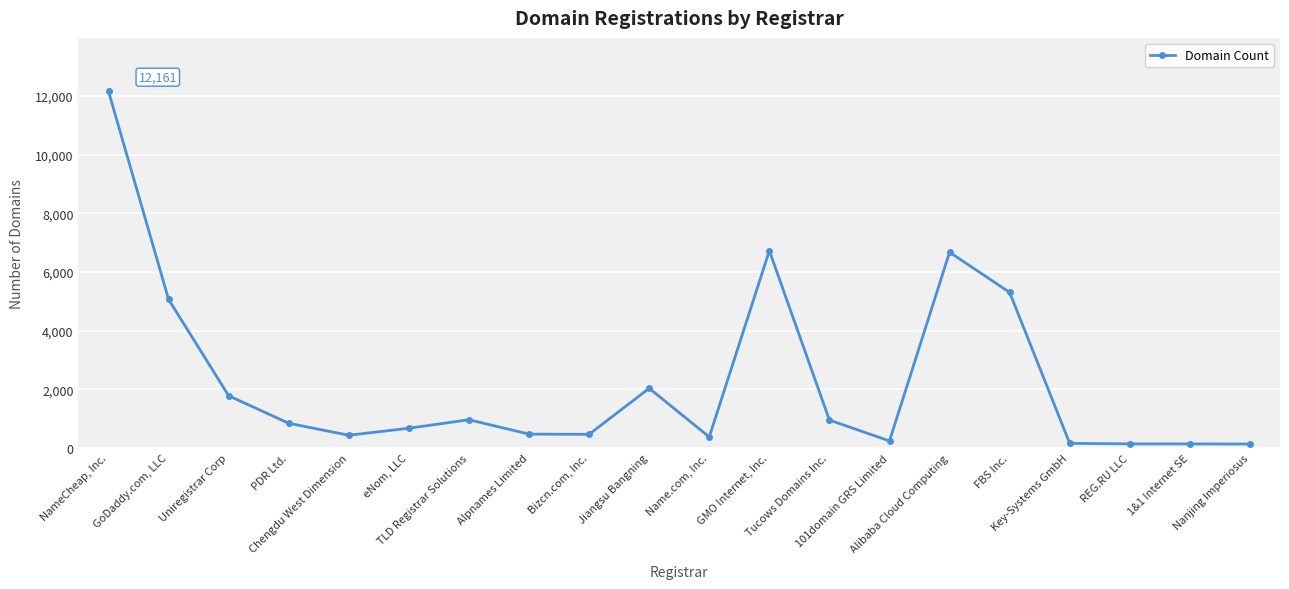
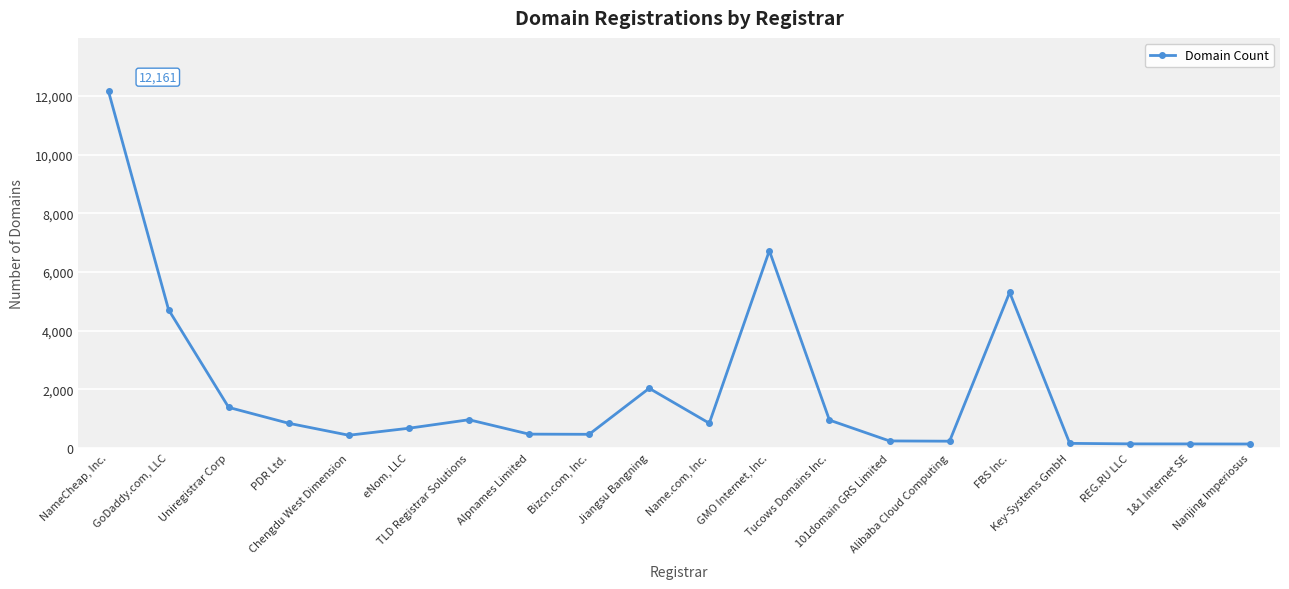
GoDaddy.com, LLC: 5,100 -> 4,700
Uniregistrar Corp: 1,800 -> 1,400
Name.com, Inc.: 400 -> 800
Alibaba Cloud Computing: 6,700 -> 200
